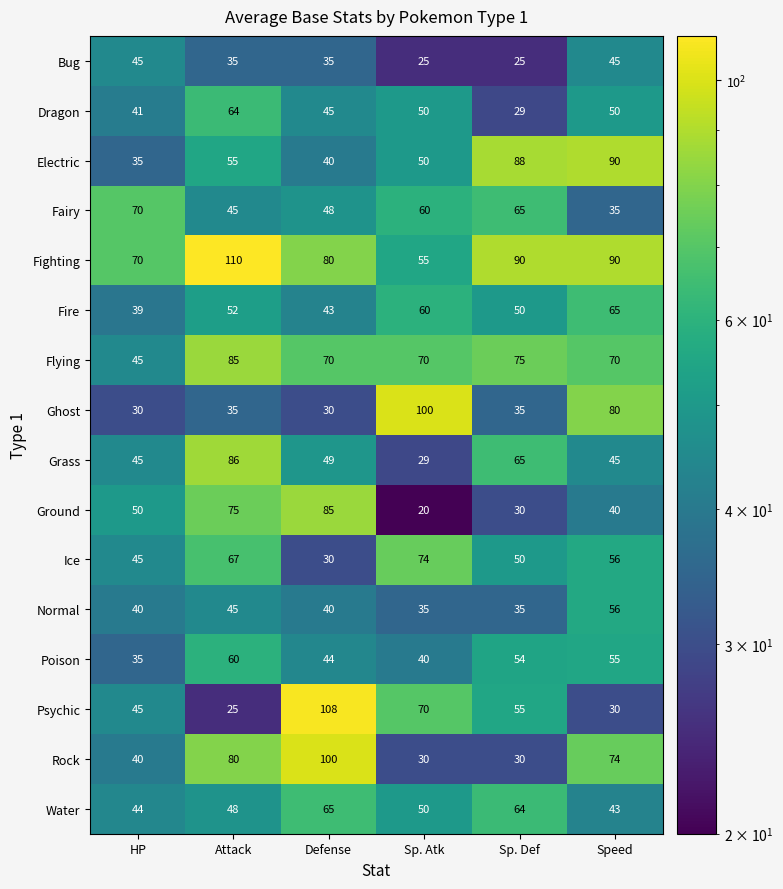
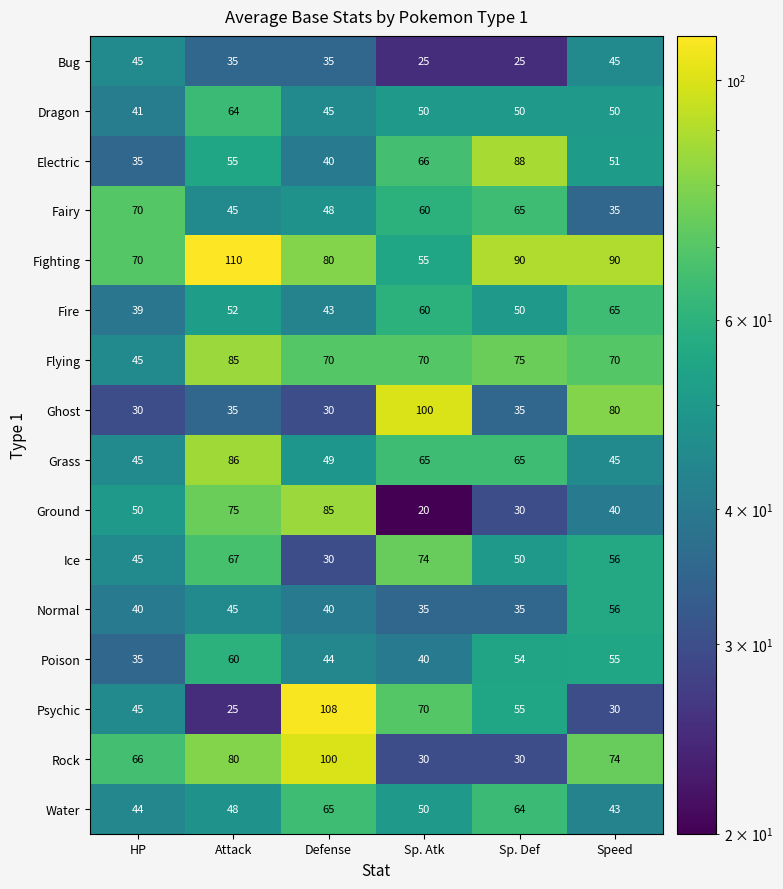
Dragon, Sp. Def: 29 -> 50
Electric, Sp. Atk: 50 -> 66
Electric, Speed: 90 -> 51
Grass, Sp. Atk: 29 -> 65
Rock, HP: 40 -> 66
